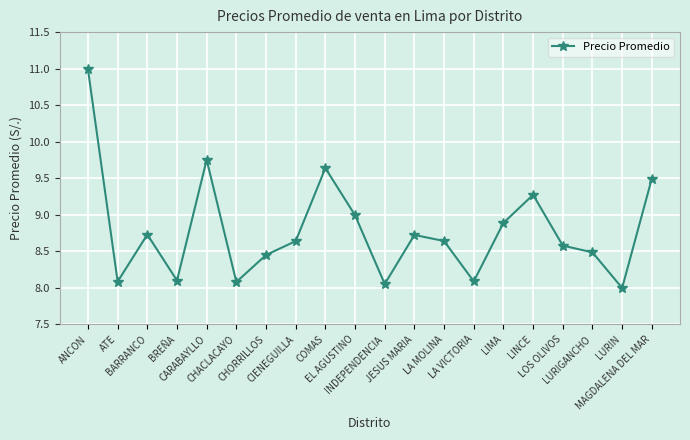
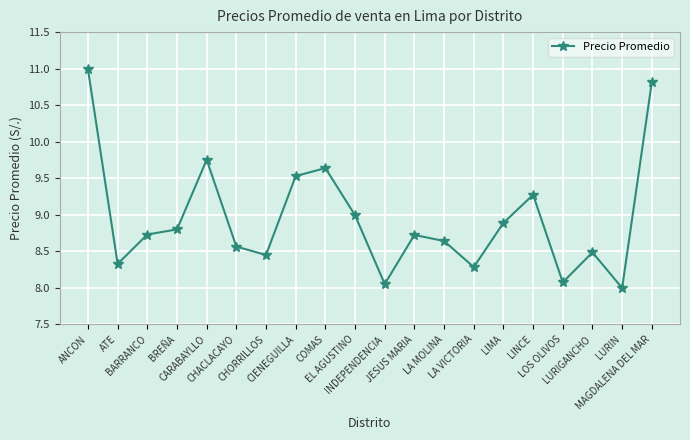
ATE: 8.1 -> 8.3
BREÑA: 8.1 -> 8.8
CHACLACAYO: 8.1 -> 8.6
CIENEGUILLA: 8.6 -> 9.5
LA VICTORIA: 8.1 -> 8.3
LOS OLIVOS: 8.6 -> 8.1
MAGDALENA DEL MAR: 9.5 -> 10.8
